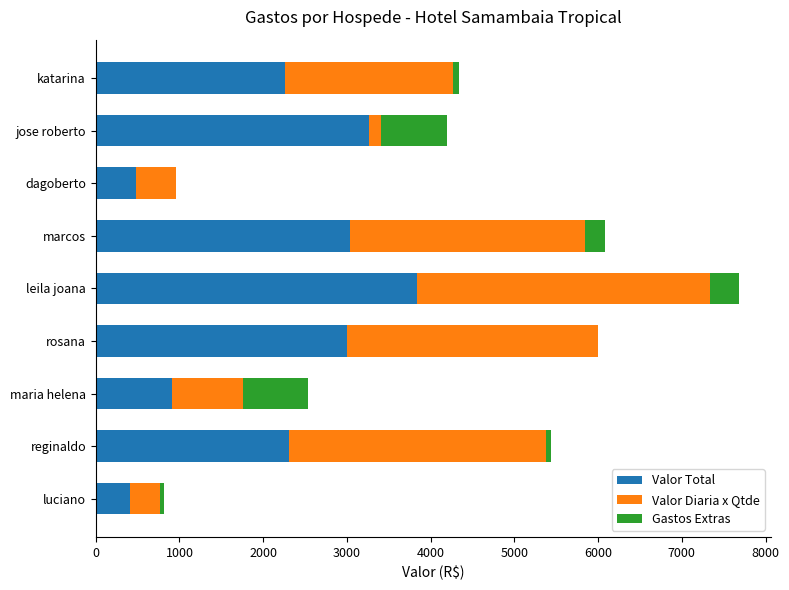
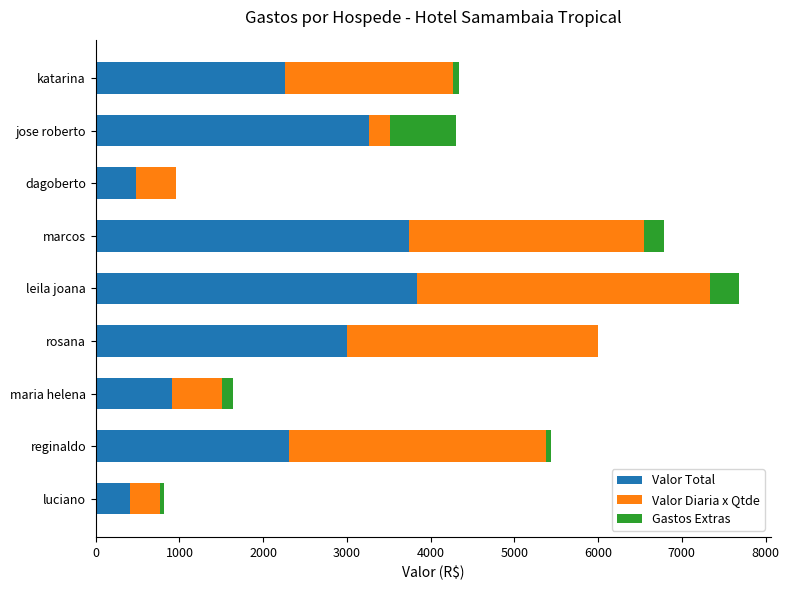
Valor Diaria x Qtde, jose roberto: 100 -> 300
Valor Total, marcos: 3000 -> 3700
Valor Diaria x Qtde, maria helena: 800 -> 600
Gastos Extras, maria helena: 800 -> 100
